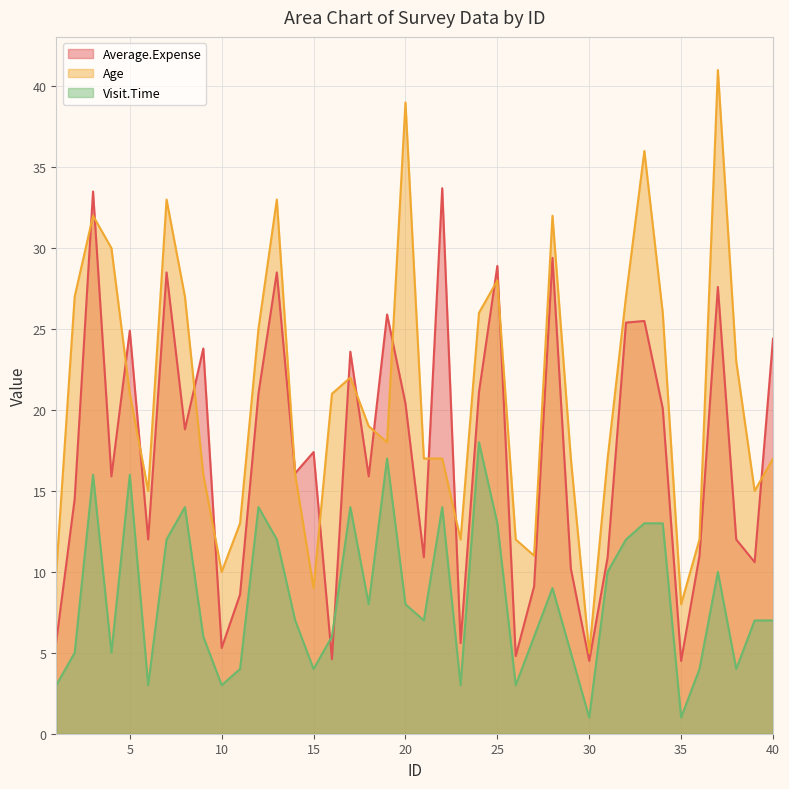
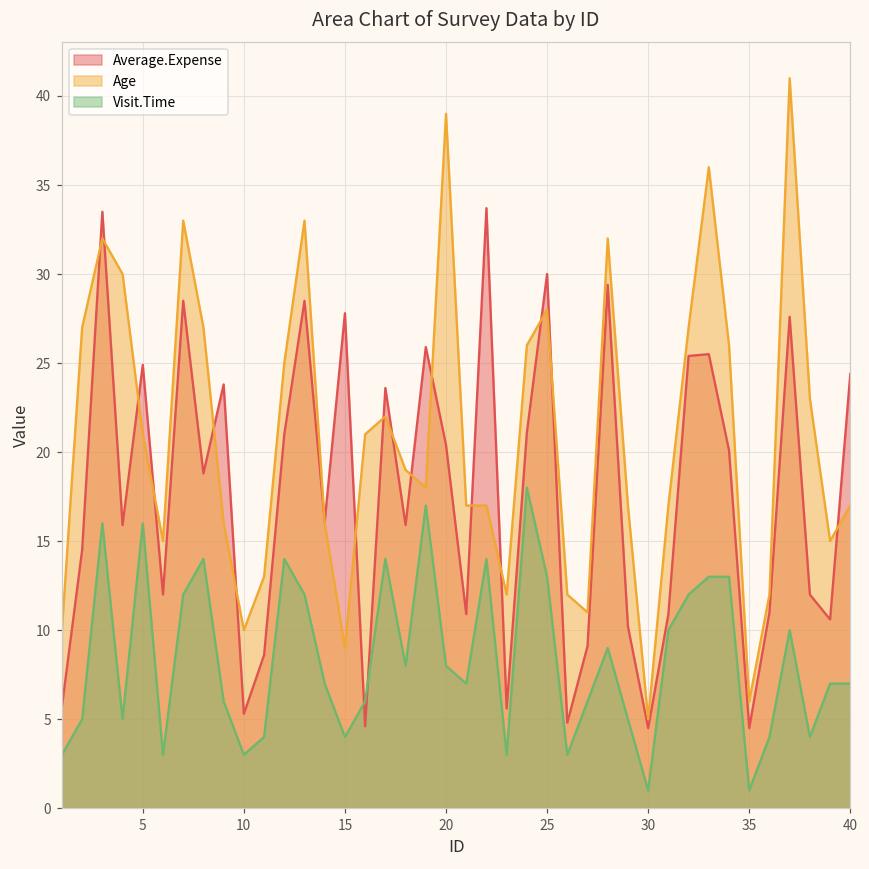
Average.Expense, 15: 17.4 -> 27.8
Average.Expense, 25: 28.9 -> 30.0
Age, 35: 8 -> 6
